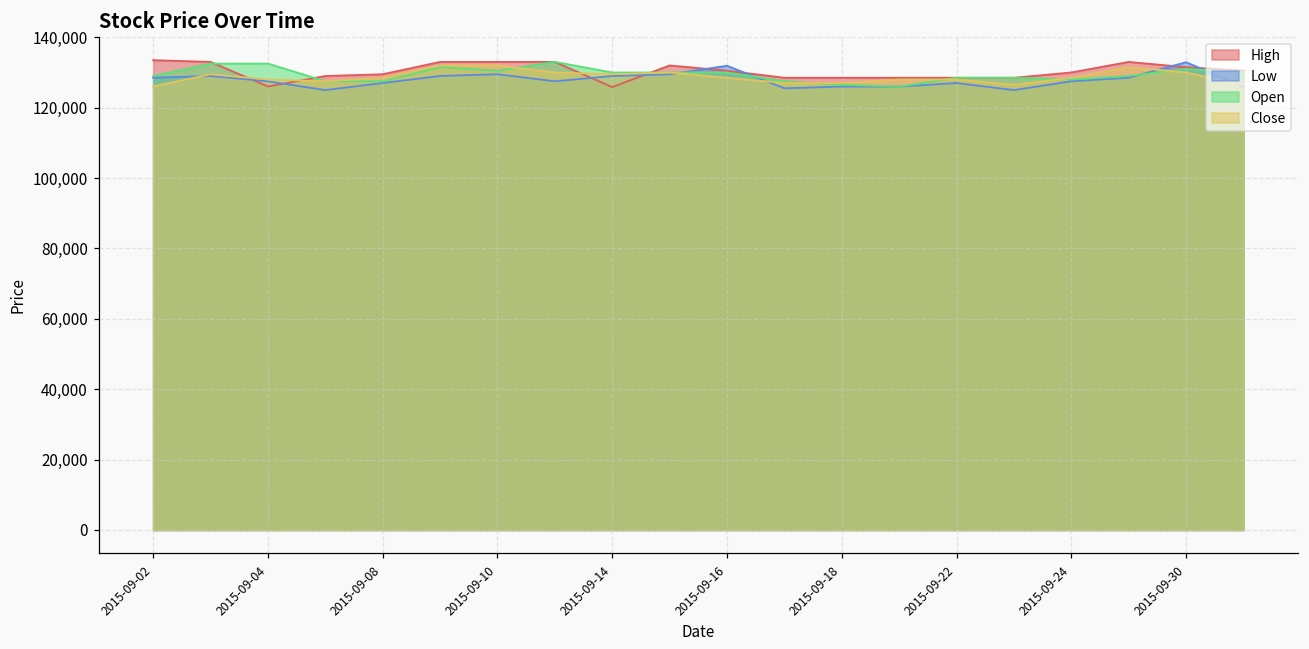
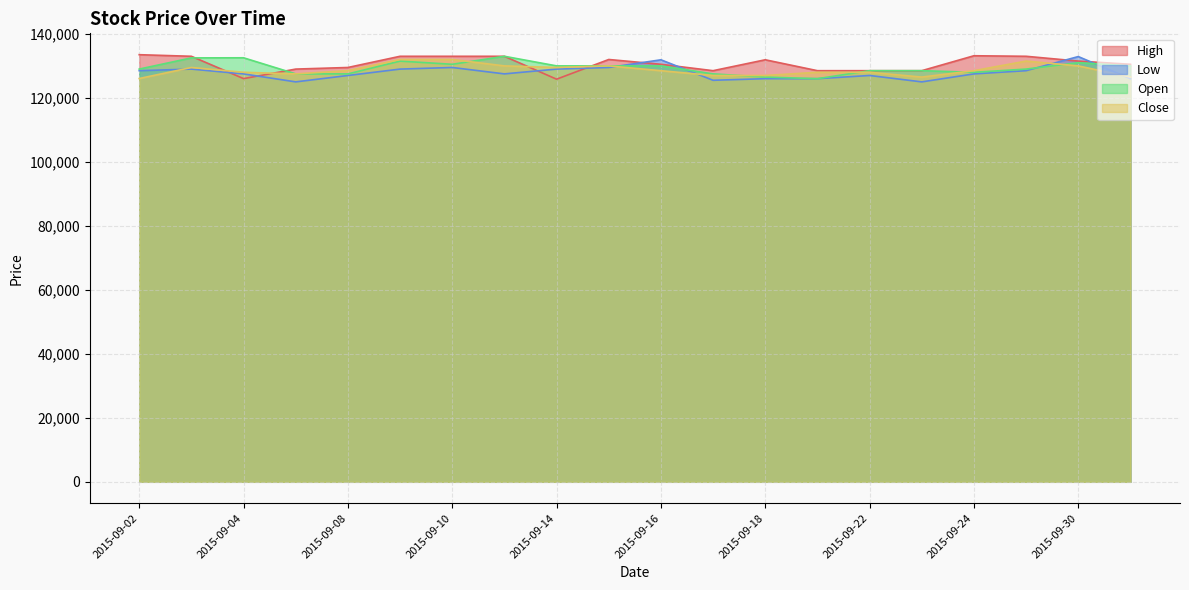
High, 2015-09-18: 129,000 -> 132,000
High, 2015-09-24: 130,000 -> 133,000
